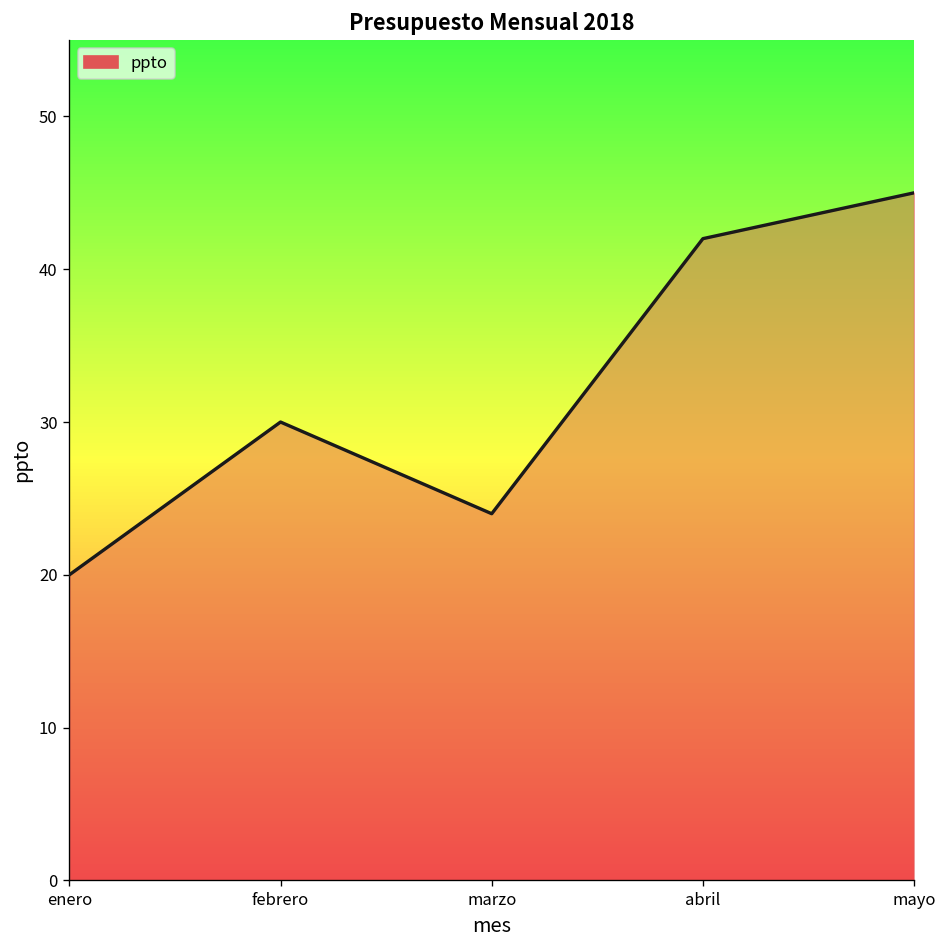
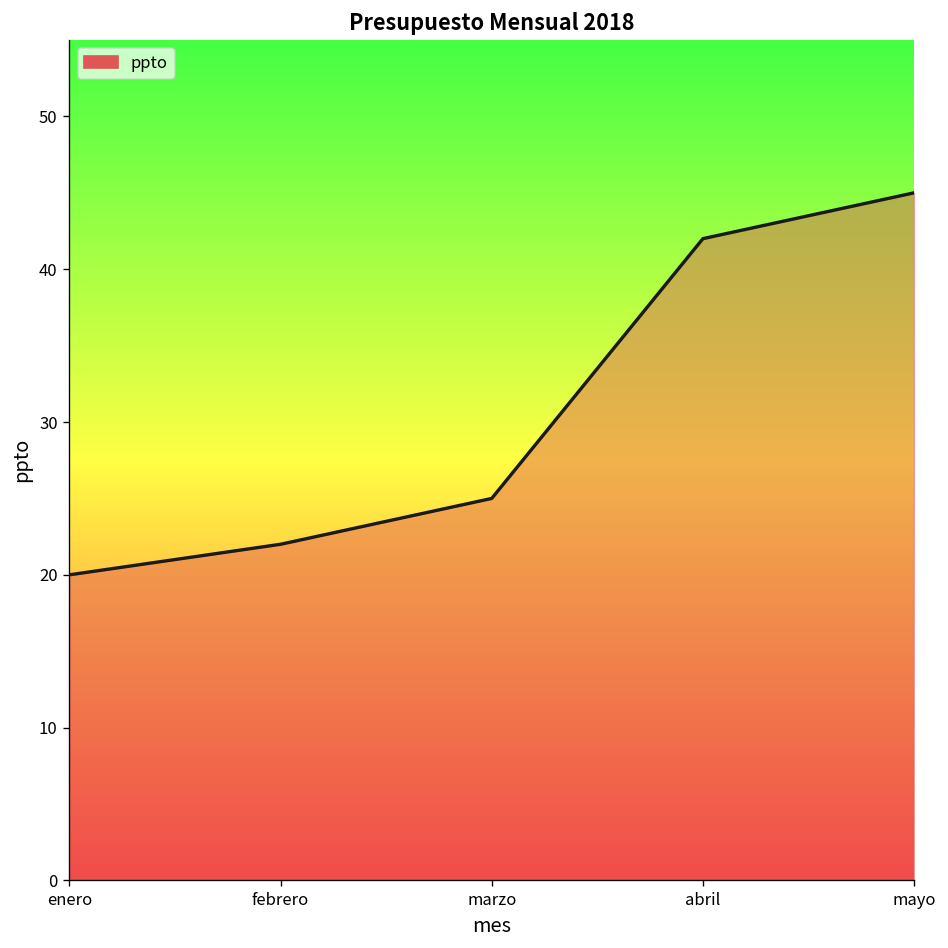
febrero: 30 -> 22
marzo: 24 -> 25
